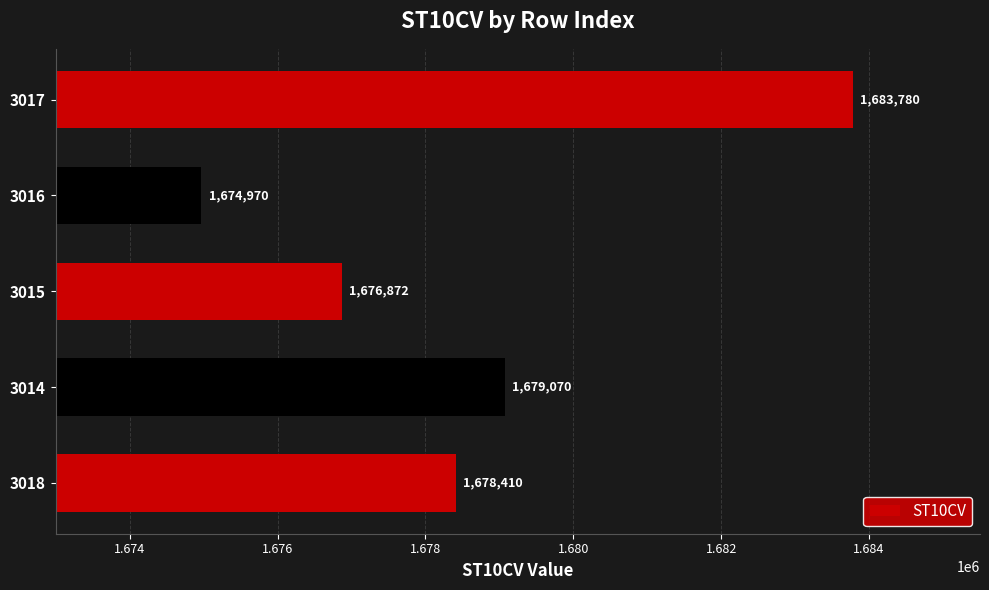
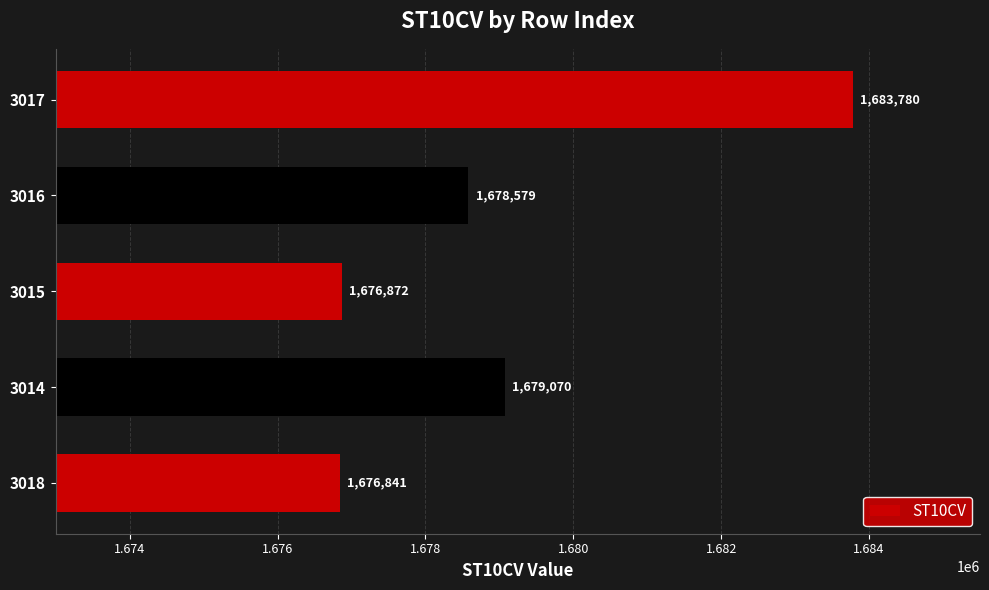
3016: 1,674,970 -> 1,678,579
3018: 1,678,410 -> 1,676,841
